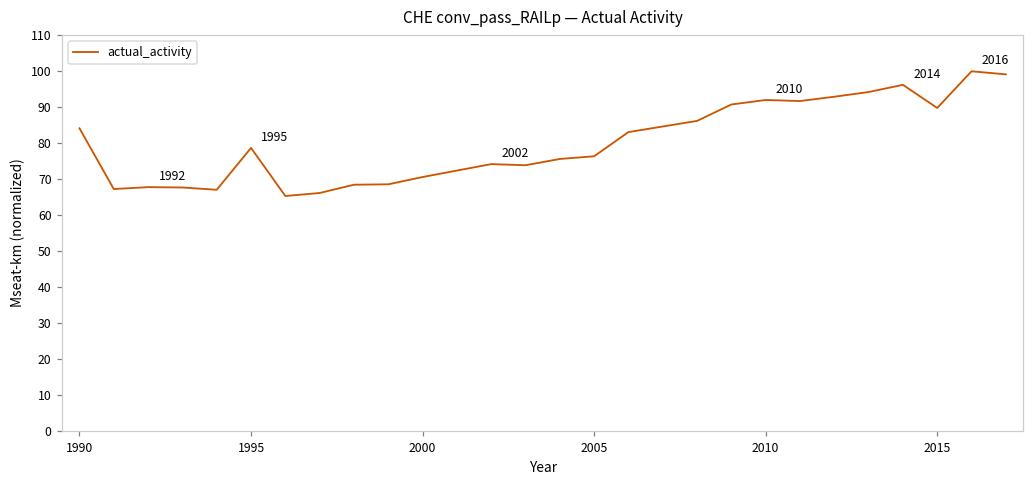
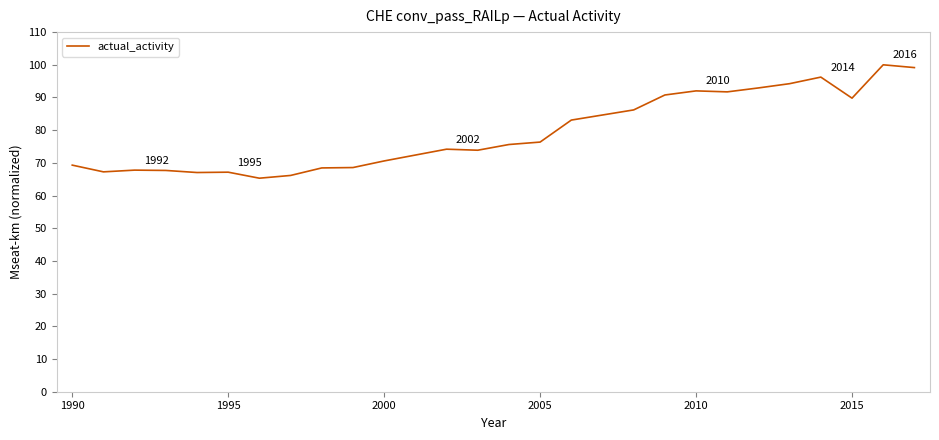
1990: 84 -> 69
1995: 79 -> 67
